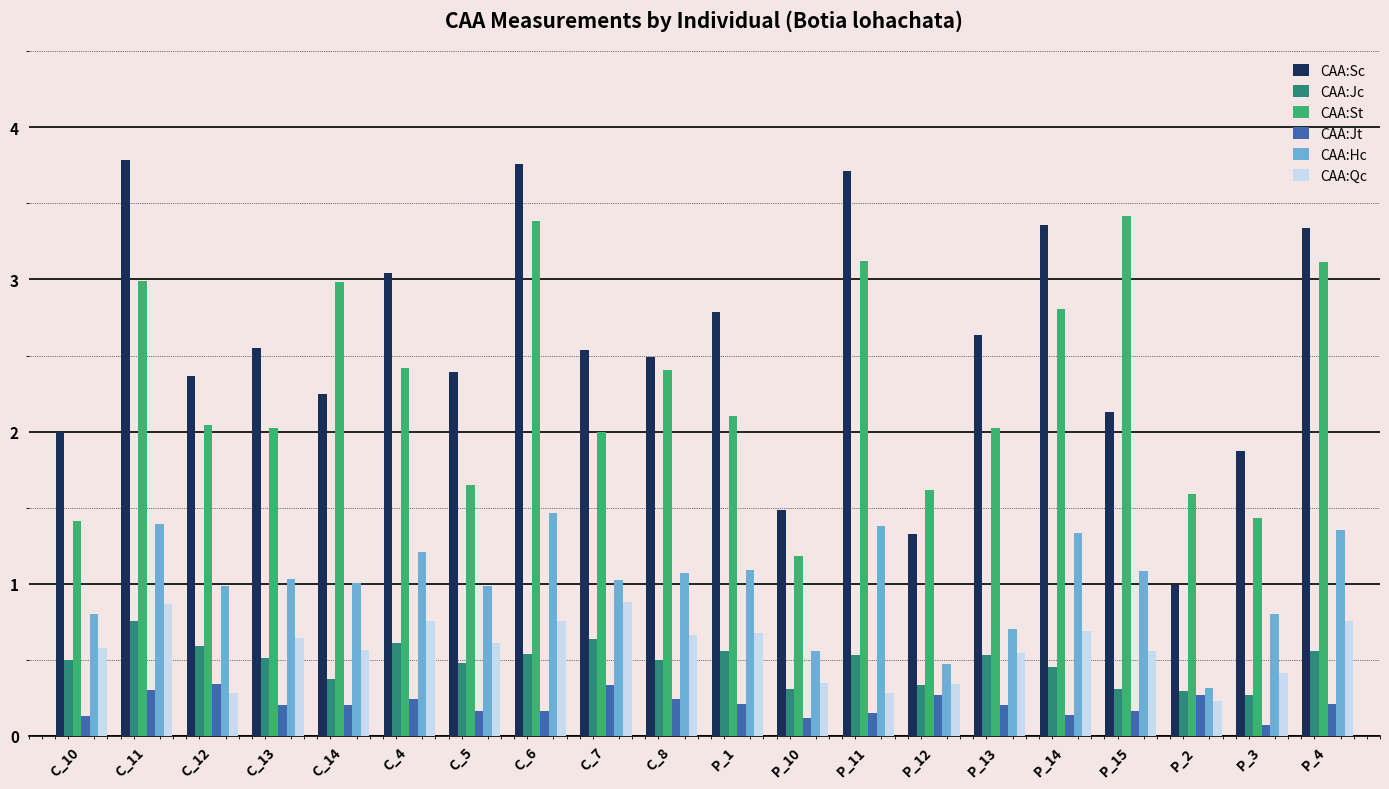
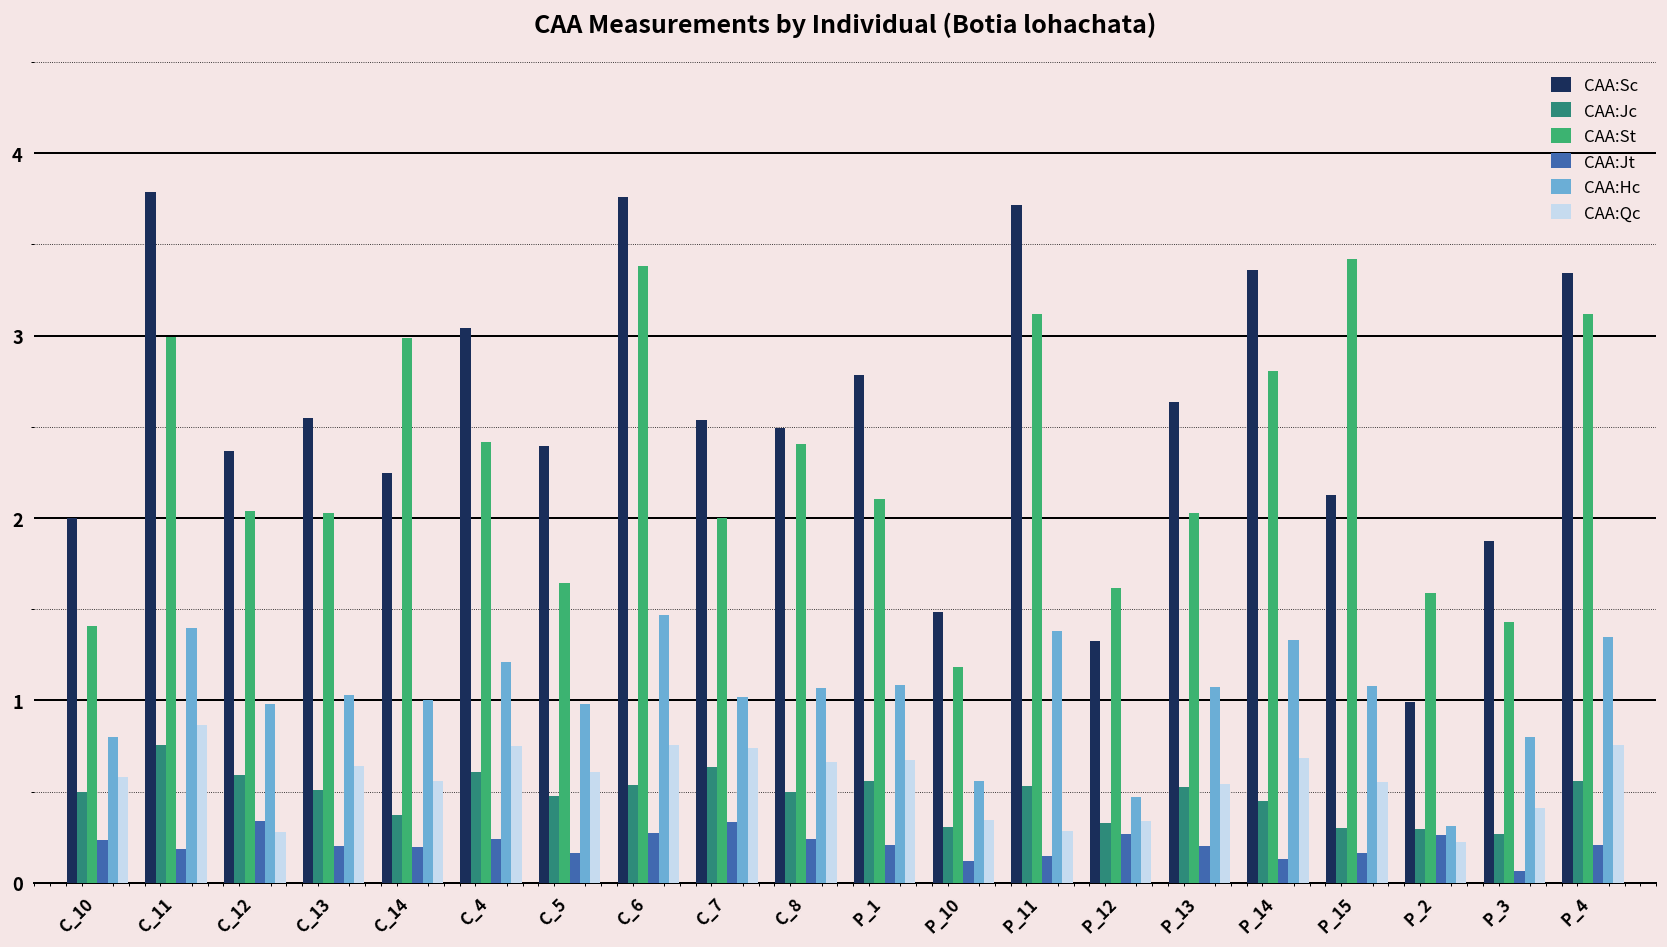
CAA:Jt, C_10: 0.13 -> 0.23
CAA:Jt, C_11: 0.30 -> 0.19
CAA:Jt, C_6: 0.16 -> 0.27
CAA:Qc, C_7: 0.88 -> 0.74
CAA:Hc, P_13: 0.70 -> 1.08
